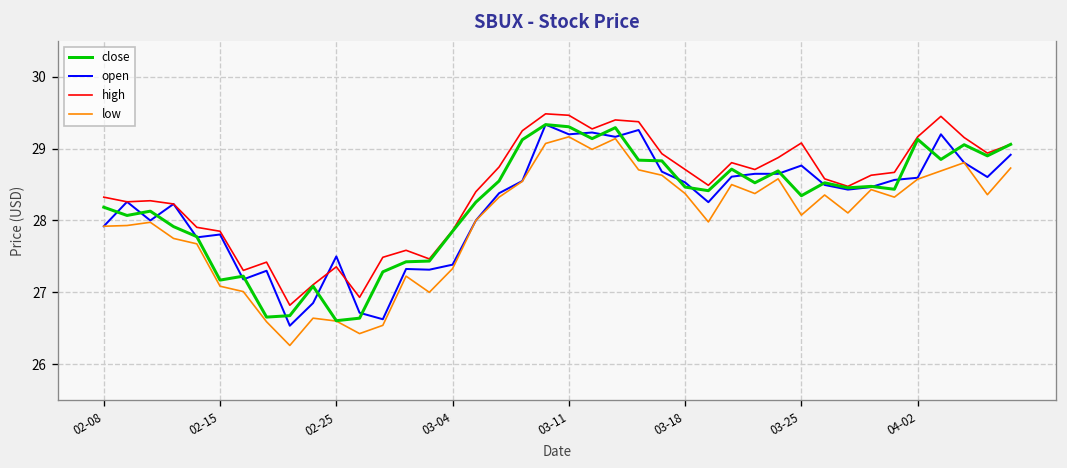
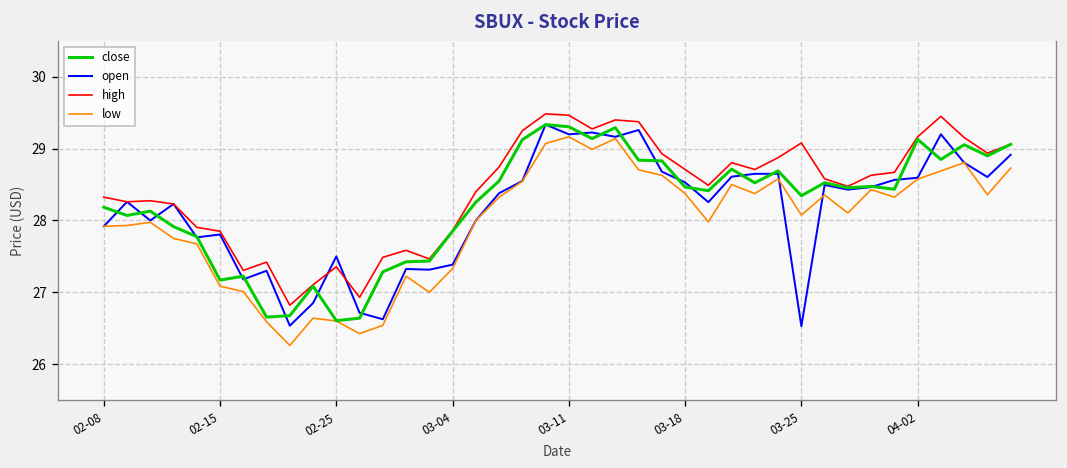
open, 03-25: 28.8 -> 26.5
